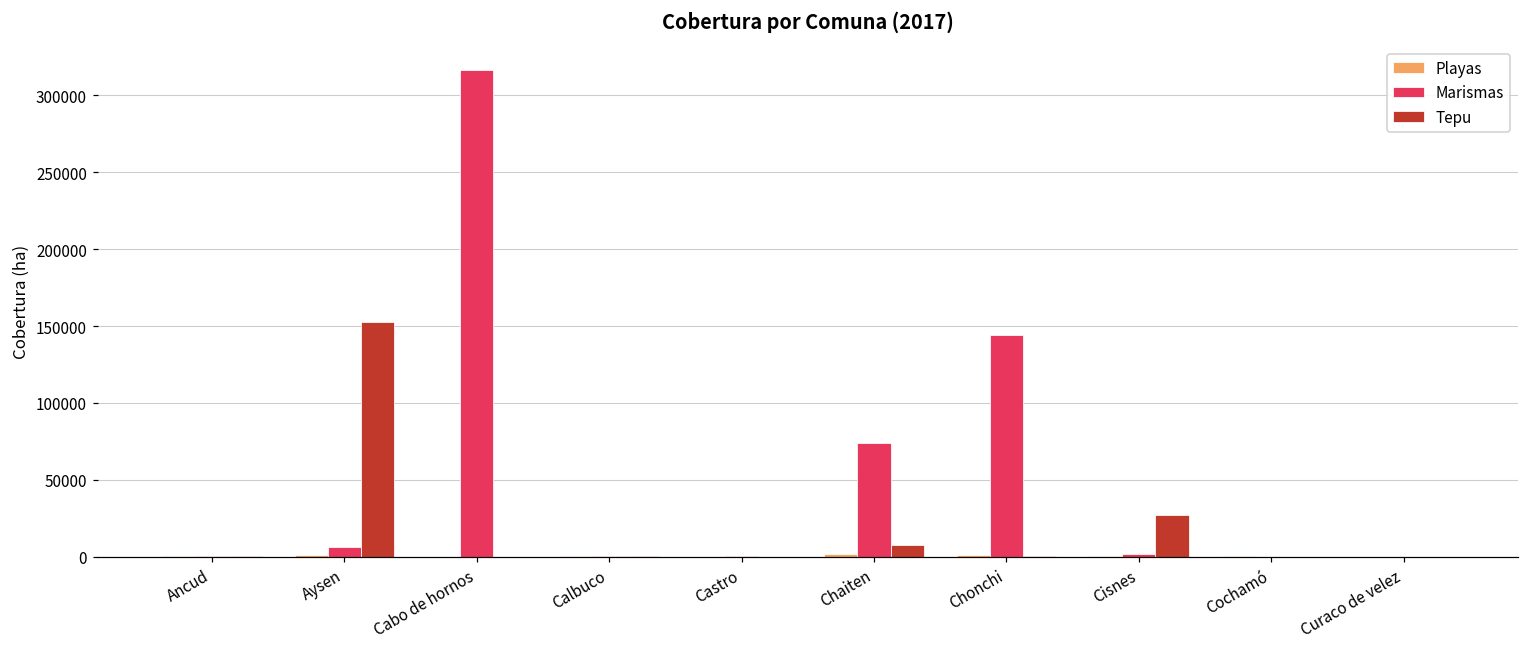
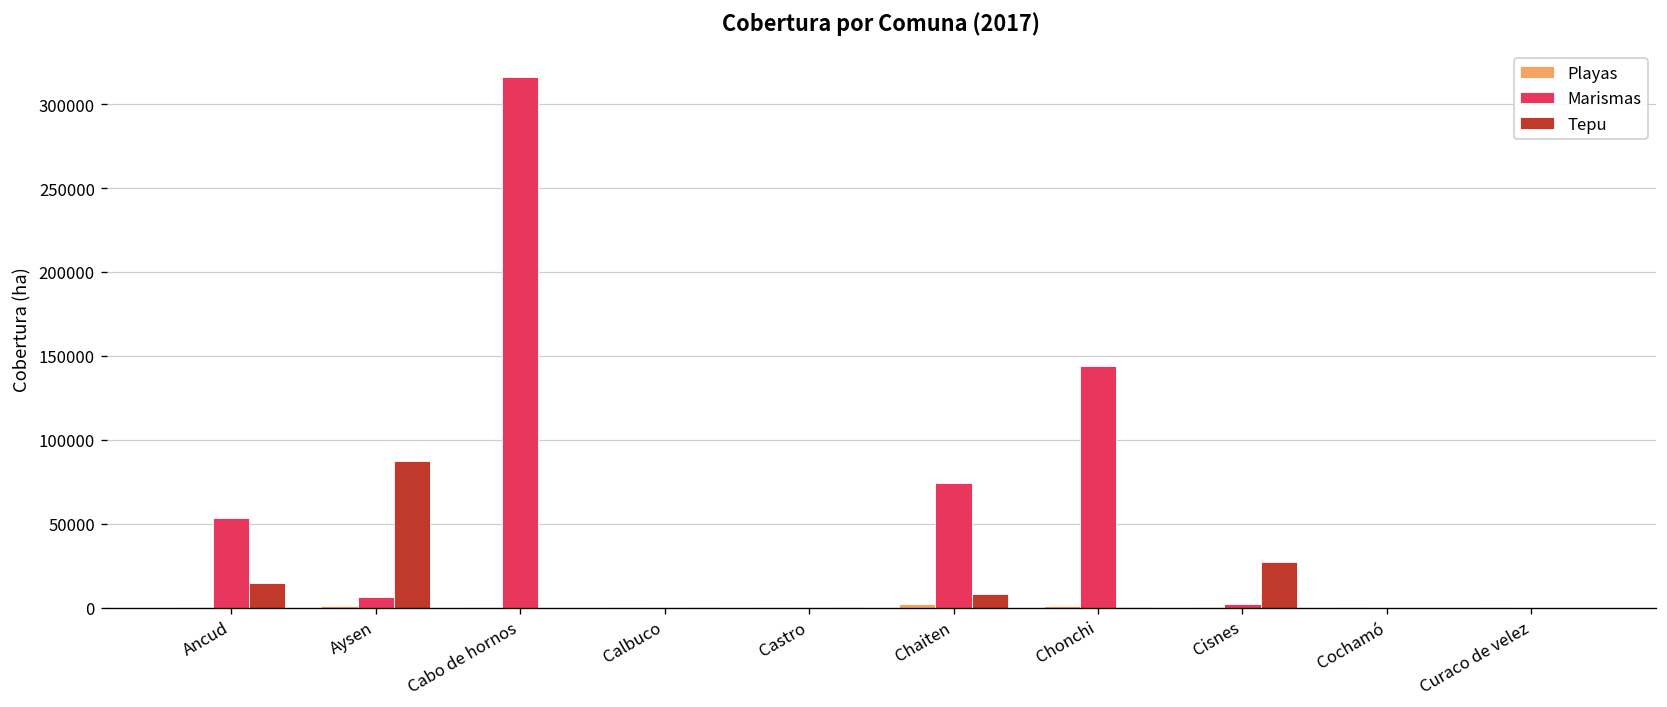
Marismas, Ancud: 0 -> 53000
Tepu, Ancud: 1000 -> 15000
Tepu, Aysen: 153000 -> 87000
